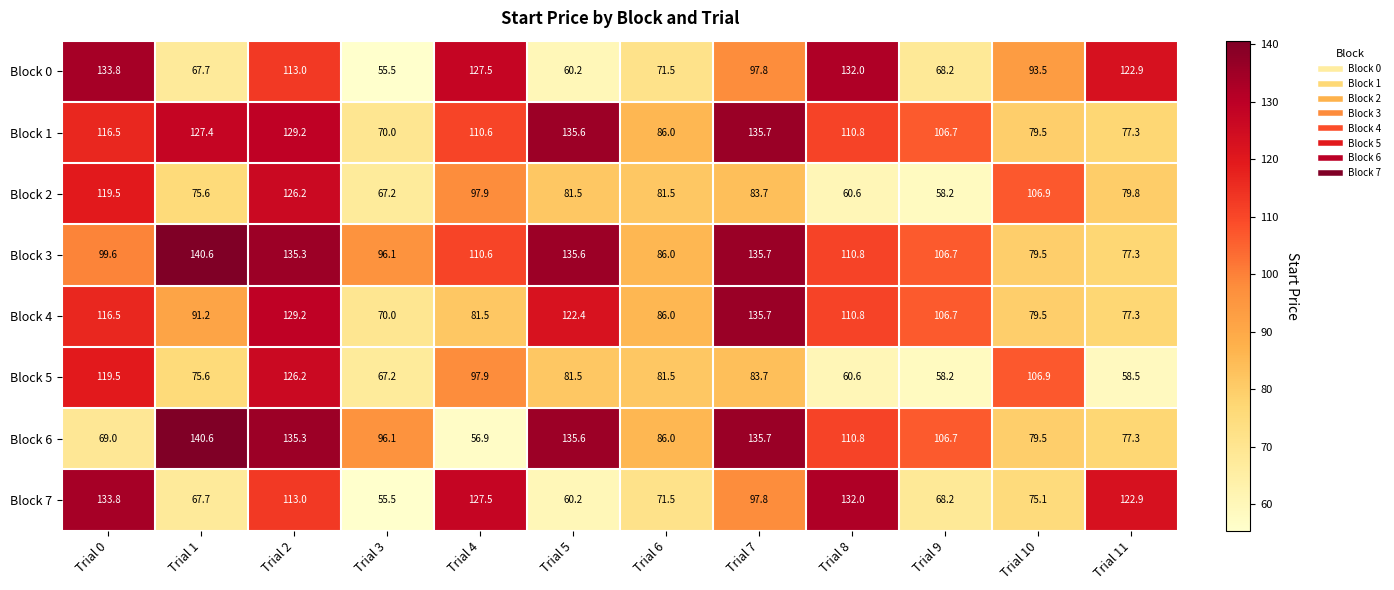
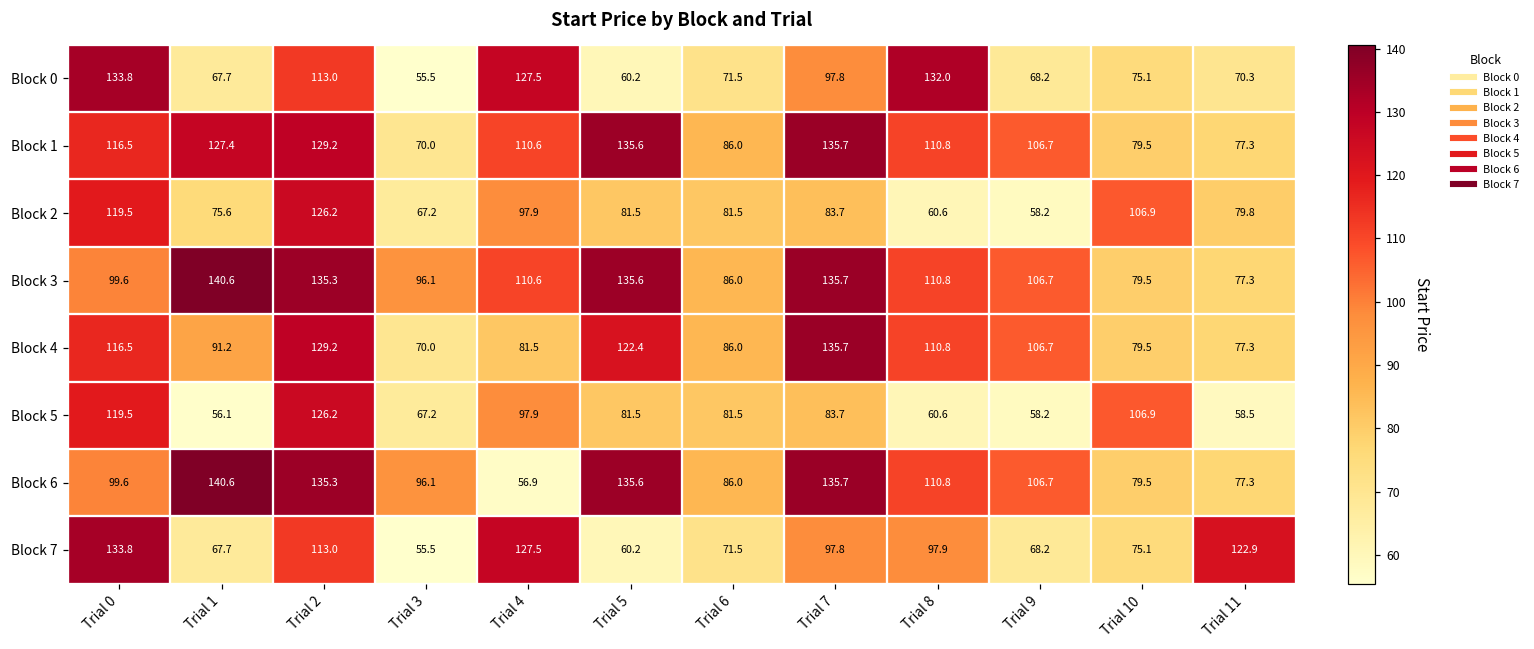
Block 0, Trial 10: 93.5 -> 75.1
Block 0, Trial 11: 122.9 -> 70.3
Block 5, Trial 1: 75.6 -> 56.1
Block 6, Trial 0: 69.0 -> 99.6
Block 7, Trial 8: 132.0 -> 97.9
